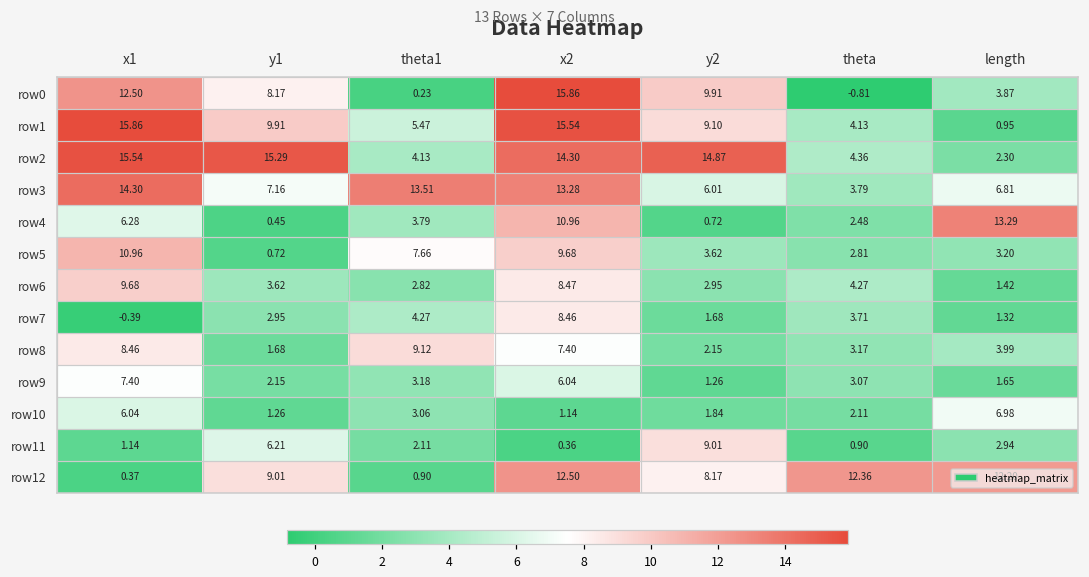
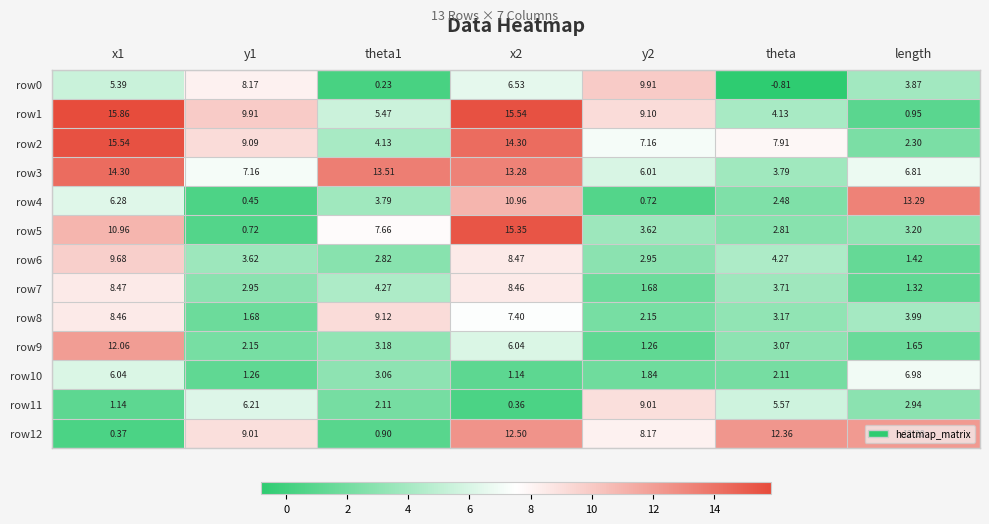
row0, x1: 12.50 -> 5.39
row0, x2: 15.86 -> 6.53
row2, y1: 15.29 -> 9.09
row2, y2: 14.87 -> 7.16
row2, theta: 4.36 -> 7.91
row5, x2: 9.68 -> 15.35
row7, x1: -0.39 -> 8.47
row9, x1: 7.40 -> 12.06
row11, theta: 0.90 -> 5.57
